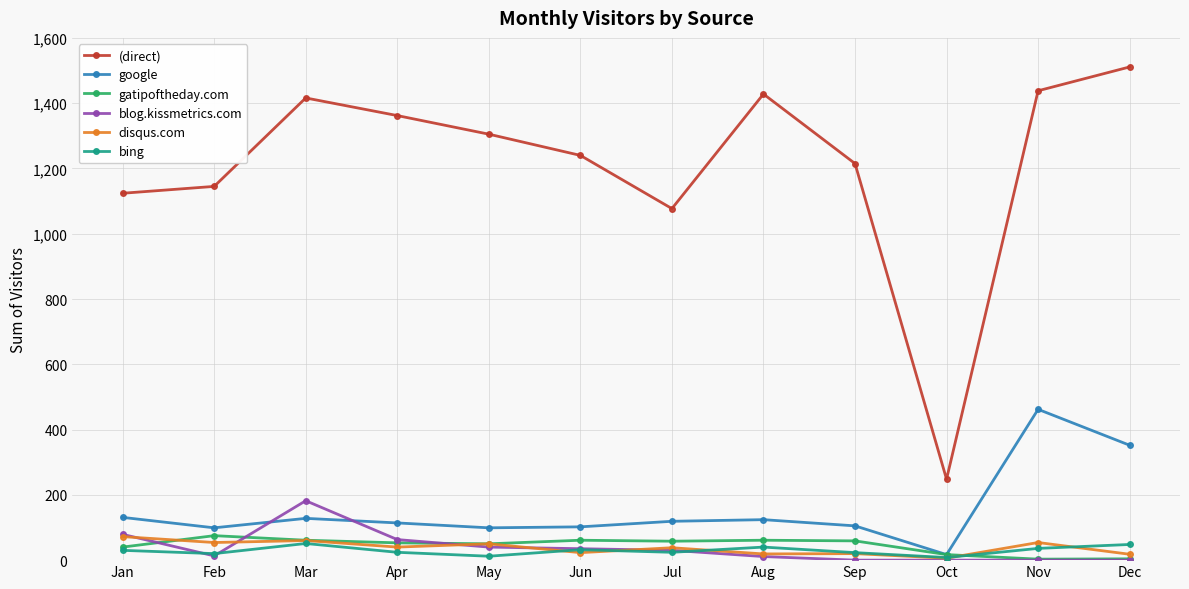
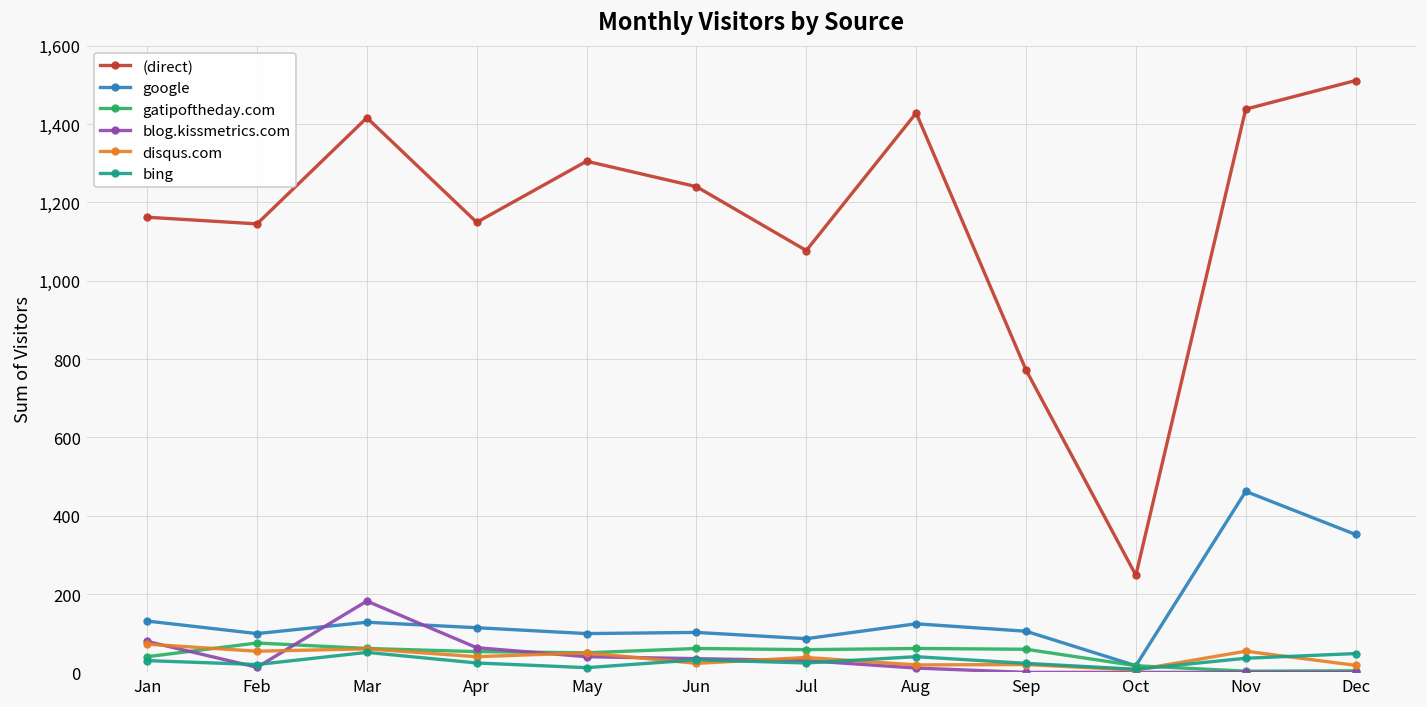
(direct), Jan: 1,120 -> 1,160
(direct), Apr: 1,360 -> 1,150
google, Jul: 120 -> 90
(direct), Sep: 1,220 -> 770
